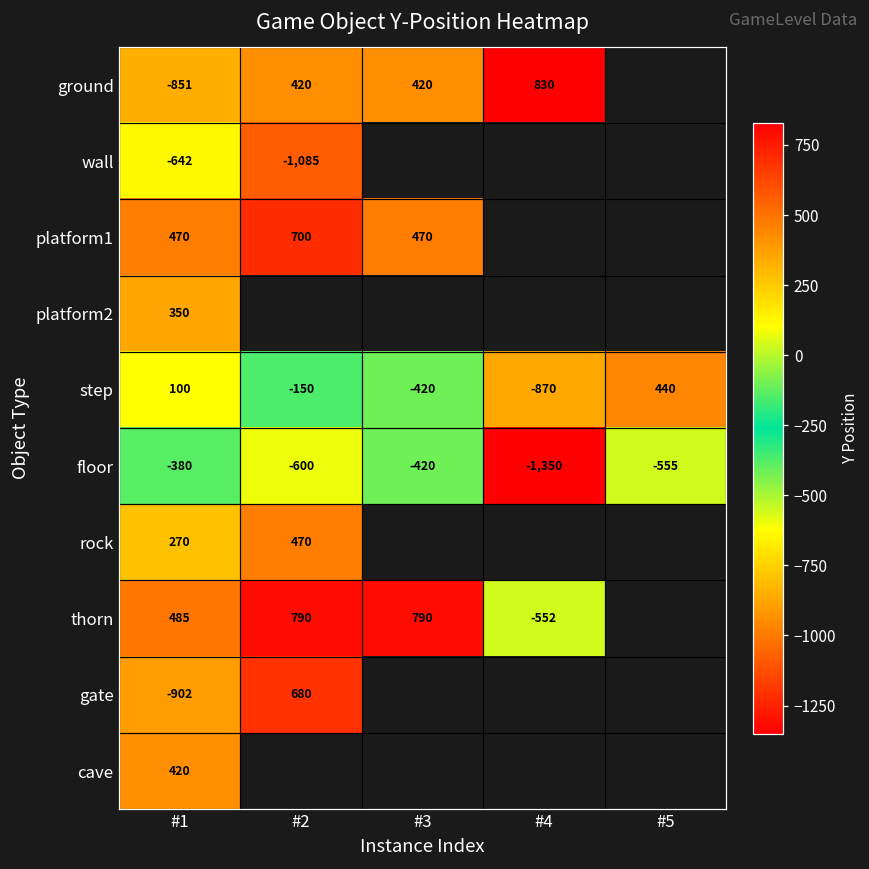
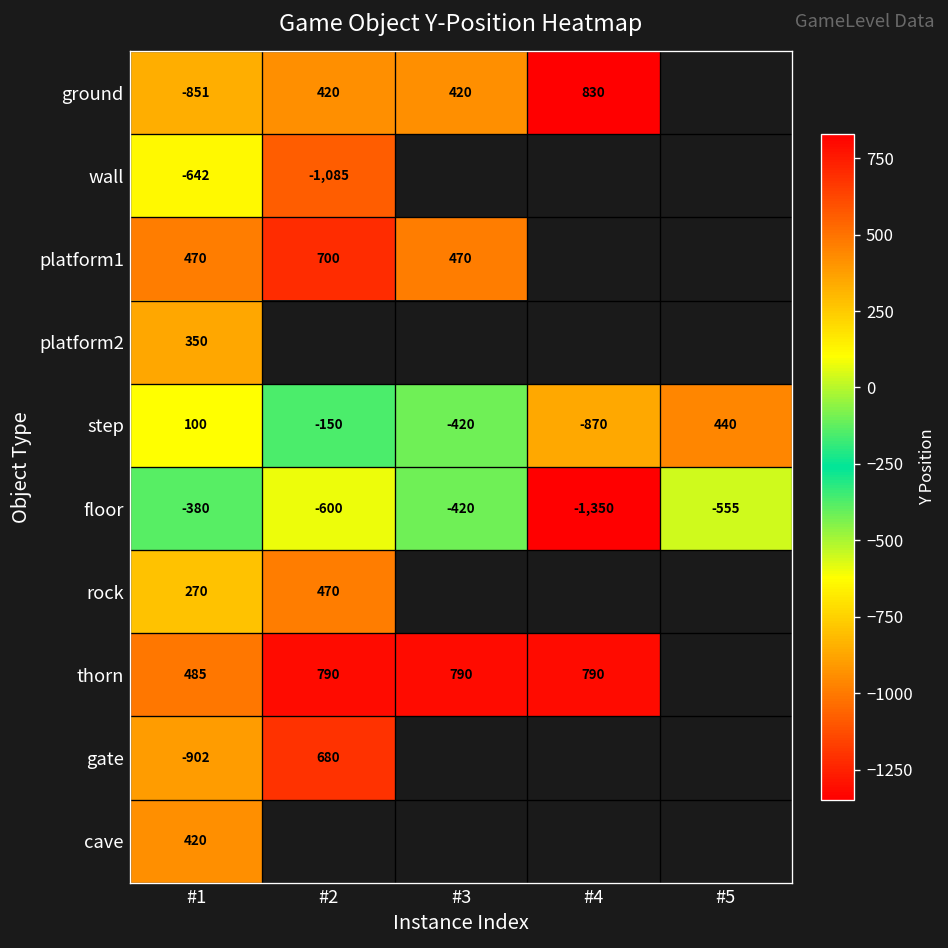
thorn, #4: -552 -> 790
